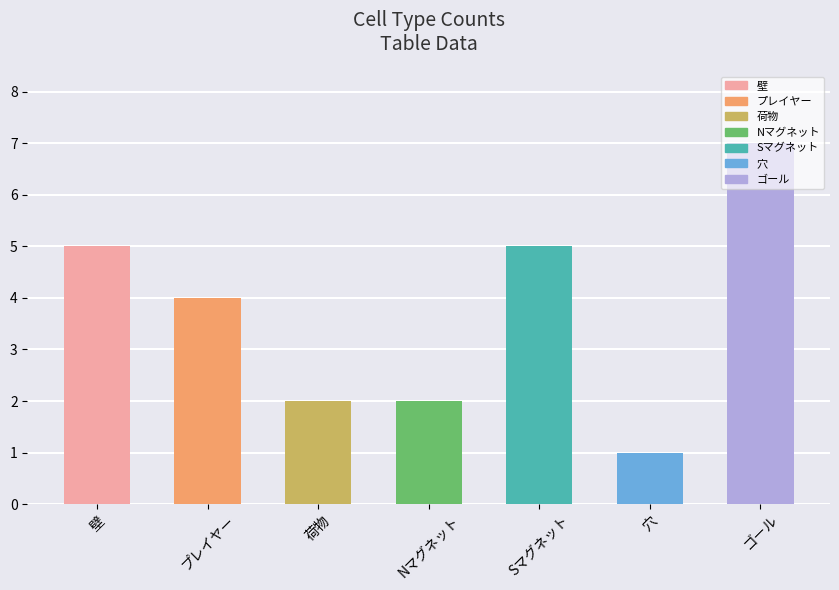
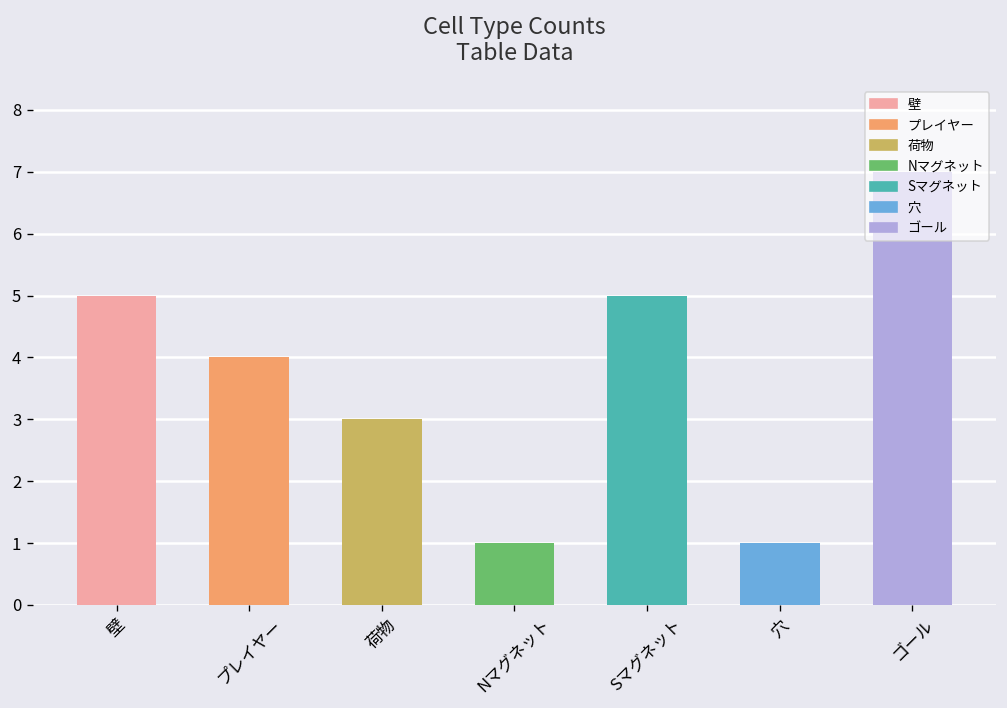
荷物: 2 -> 3
Nマグネット: 2 -> 1
